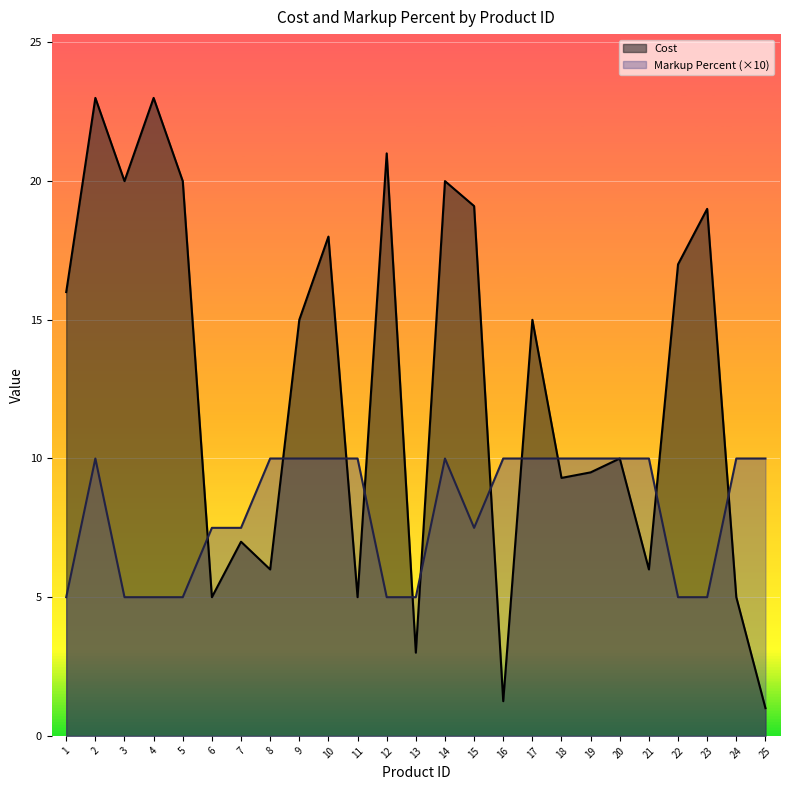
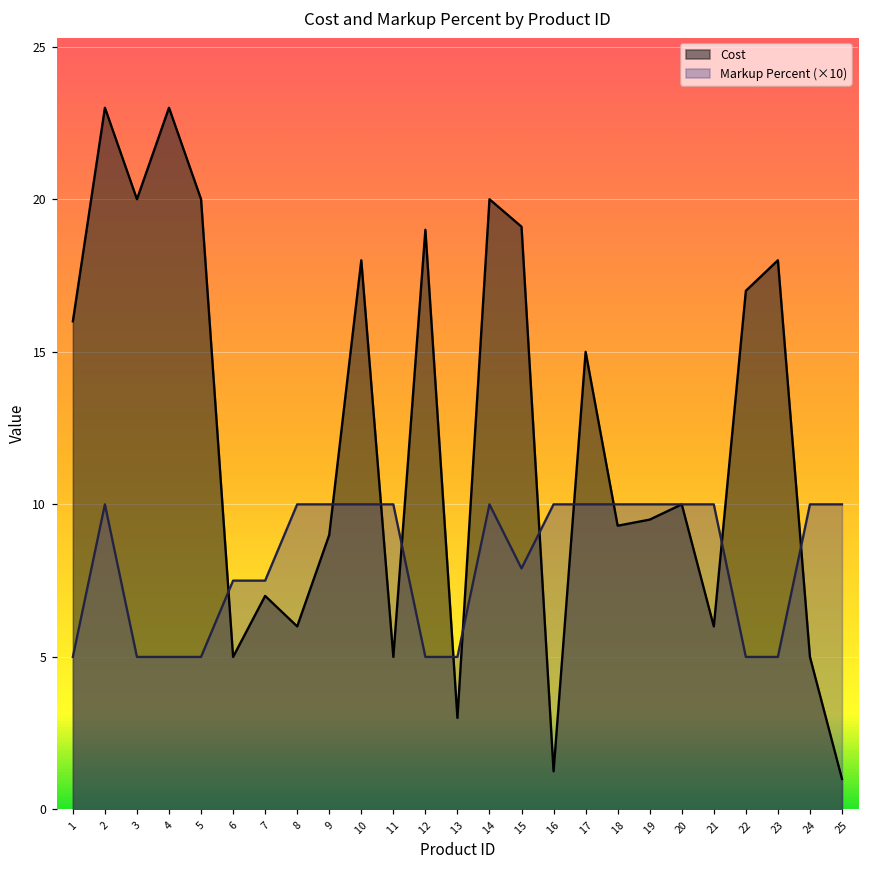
Cost, 9: 15 -> 9
Cost, 12: 21 -> 19
Markup Percent (×10), 15: 7.5 -> 7.9
Cost, 23: 19 -> 18
